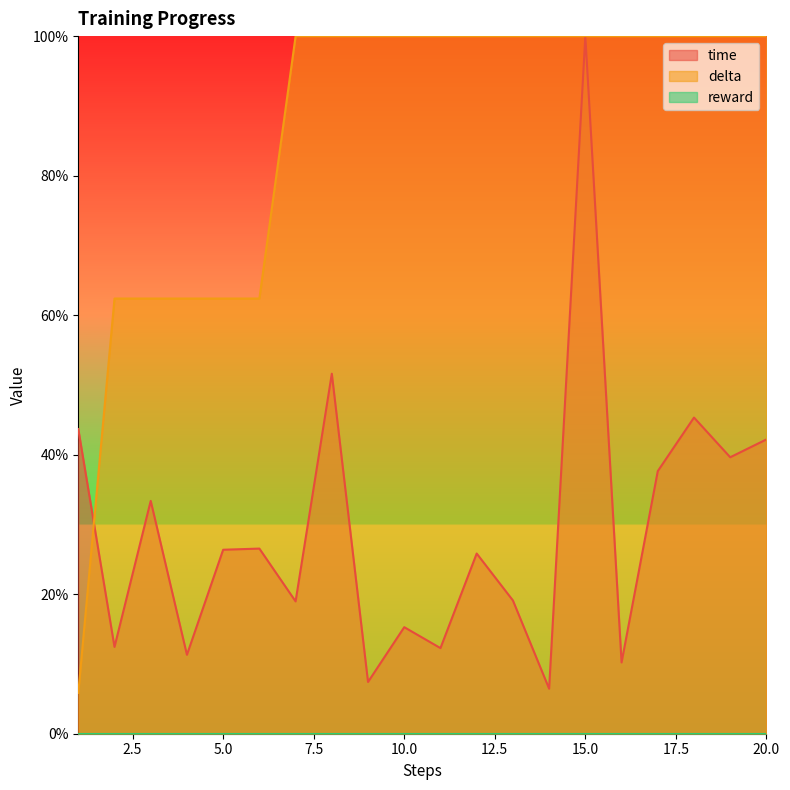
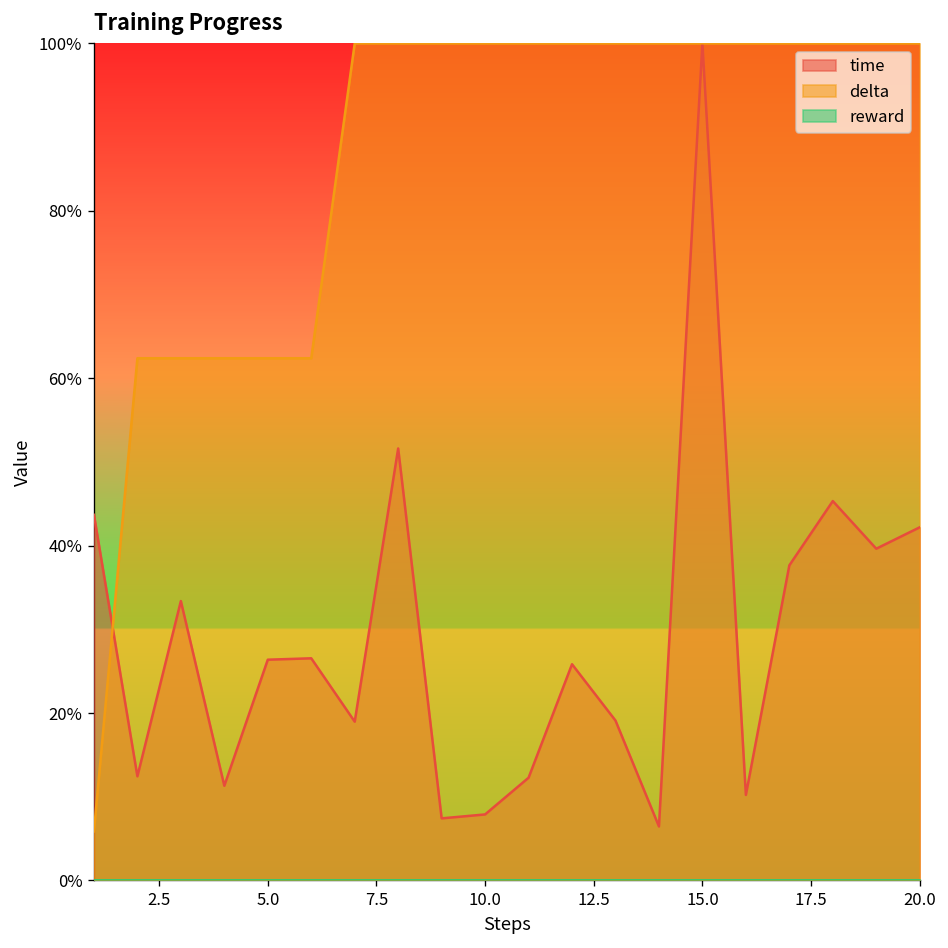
time, 10.0: 15% -> 8%
